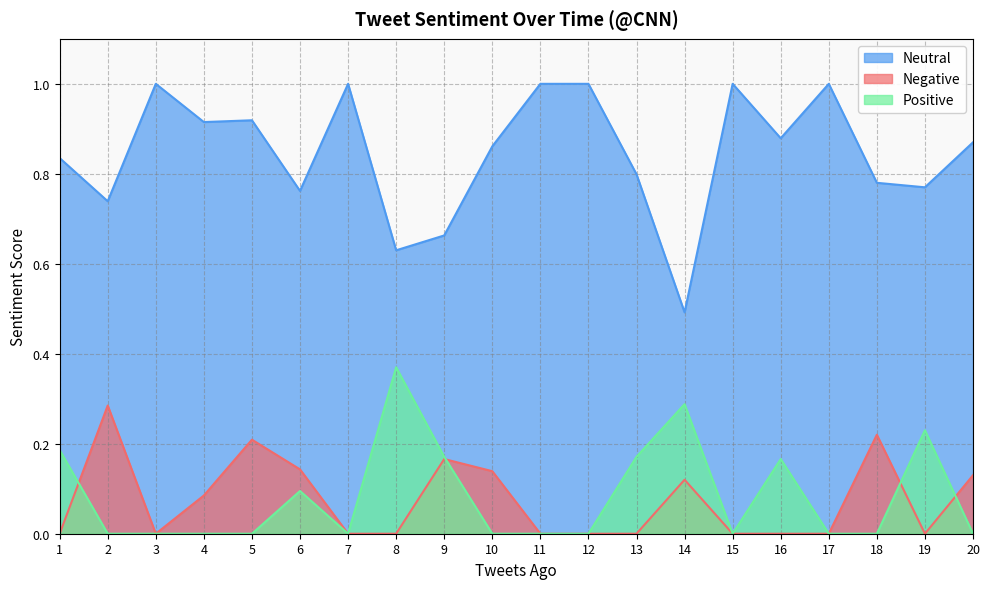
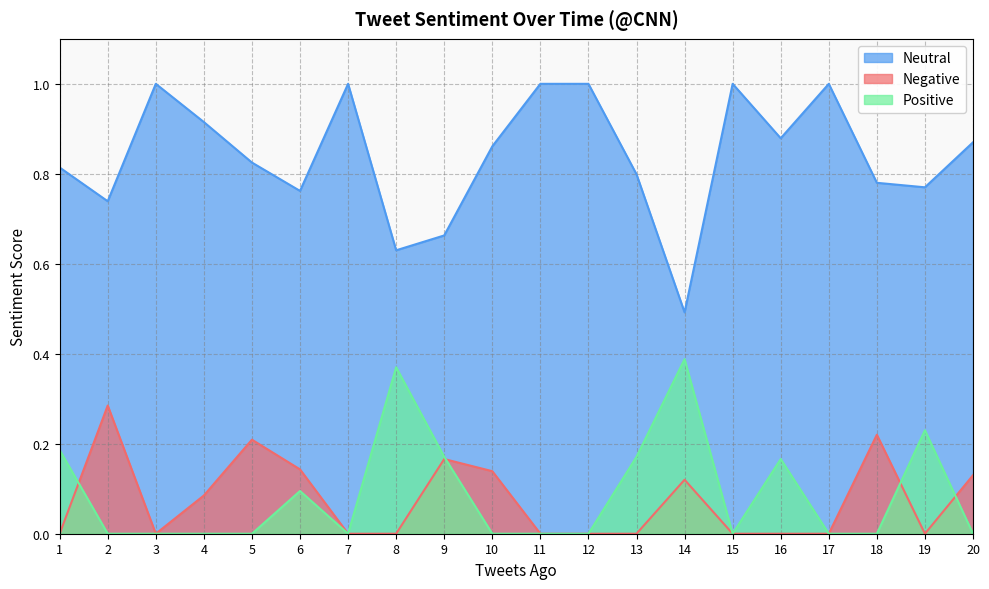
Neutral, 1: 0.84 -> 0.81
Neutral, 5: 0.92 -> 0.83
Positive, 14: 0.29 -> 0.39
